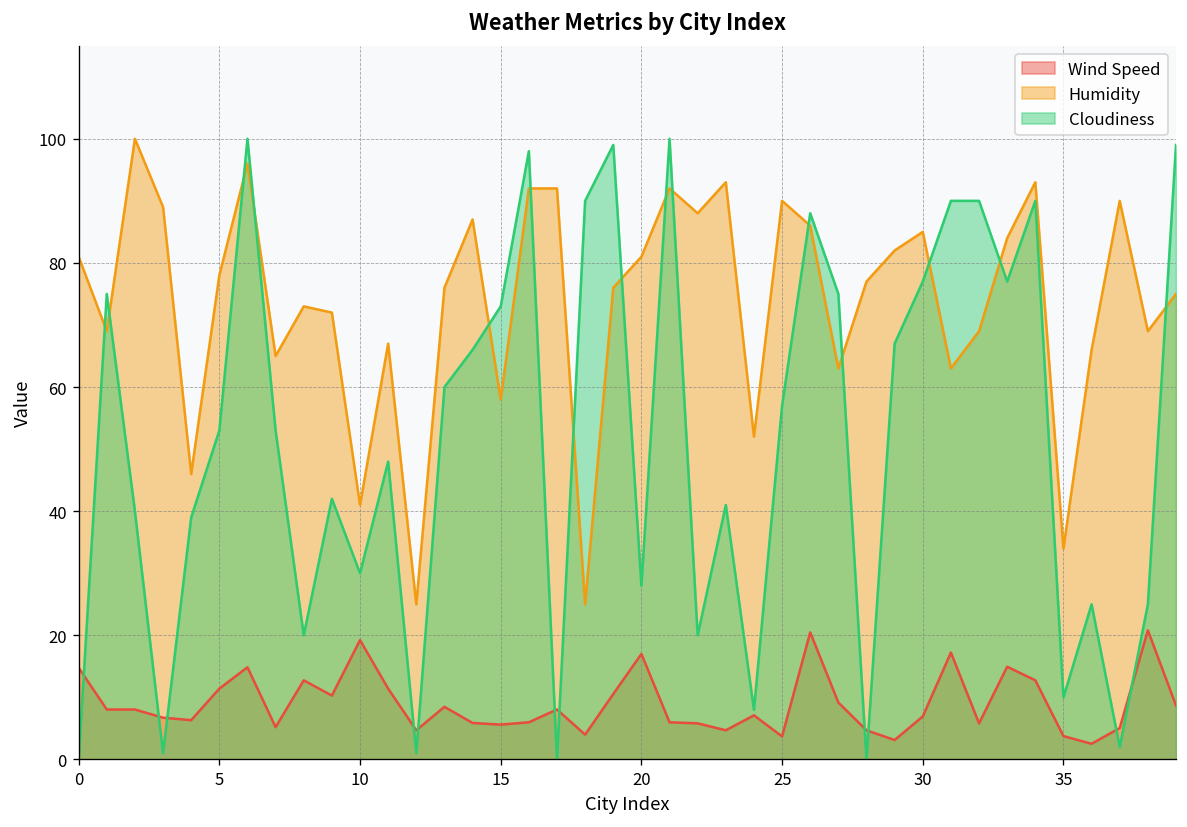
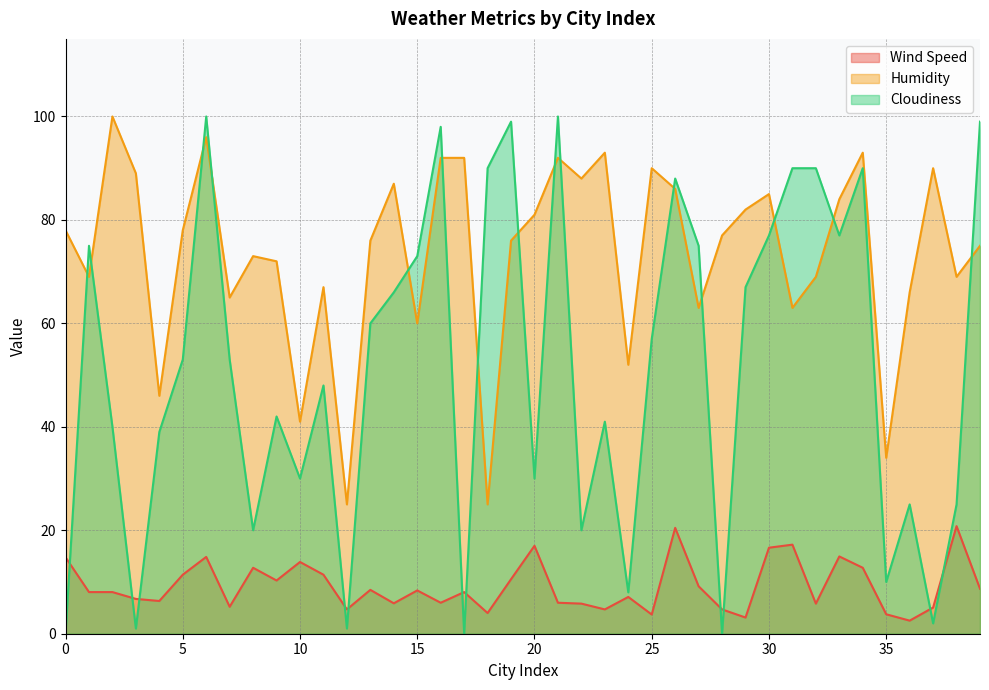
Humidity, 0: 81 -> 78
Wind Speed, 10: 19 -> 14
Wind Speed, 15: 6 -> 8
Humidity, 15: 58 -> 60
Cloudiness, 20: 28 -> 30
Wind Speed, 30: 7 -> 17
